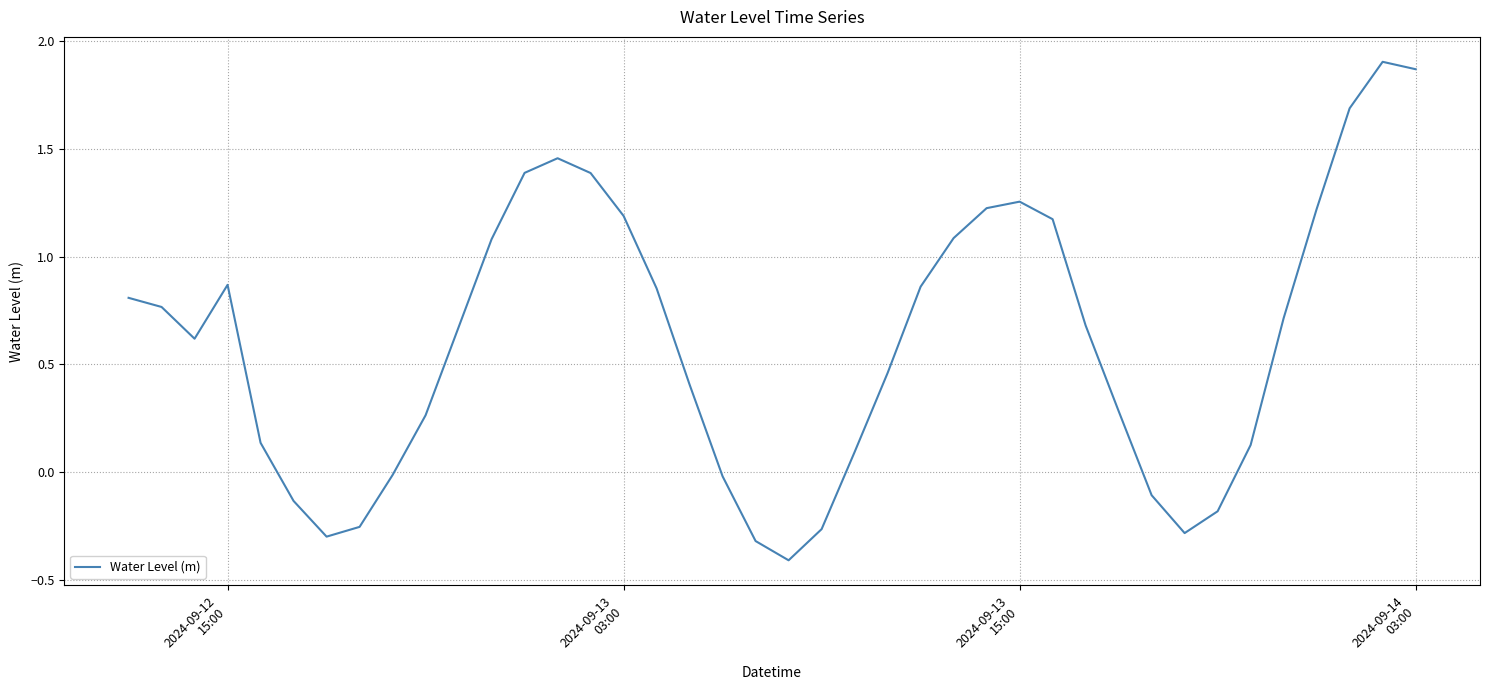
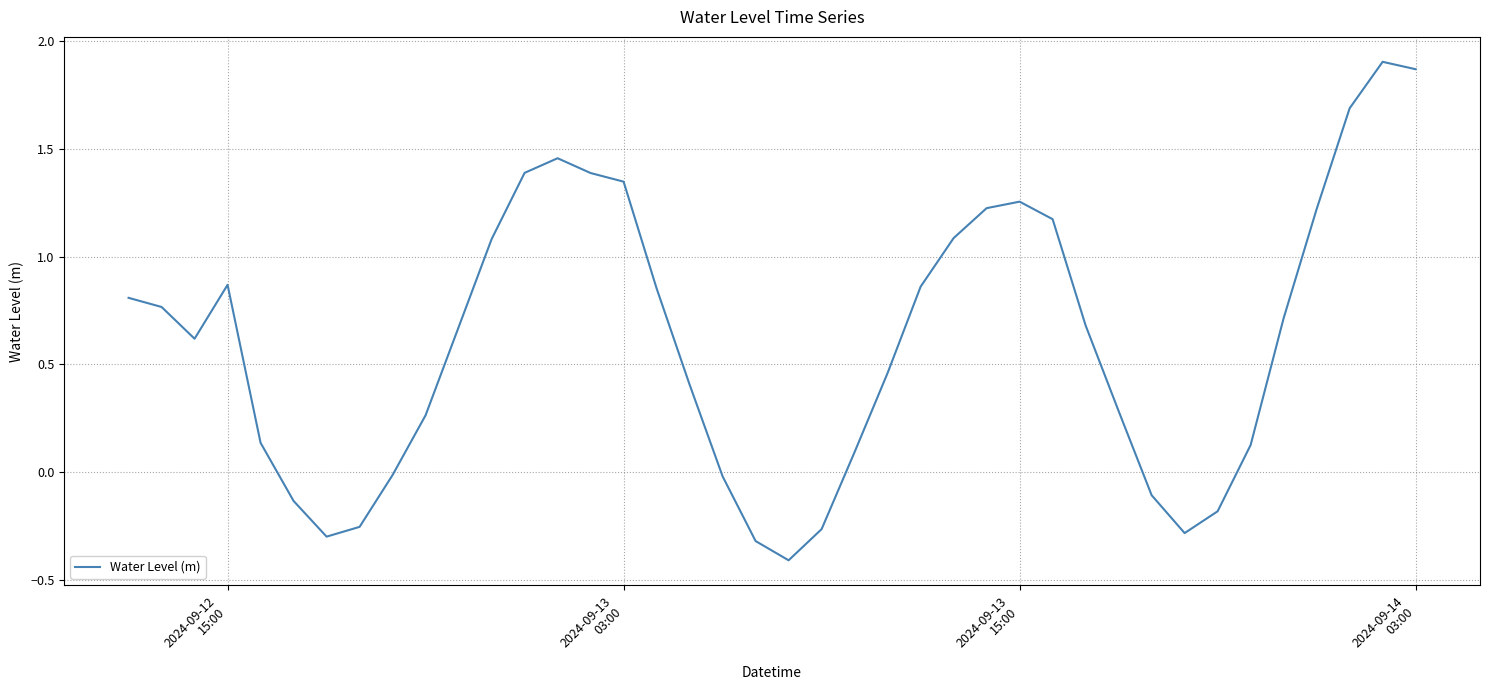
2024-09-13 03:00: 1.19 -> 1.35
